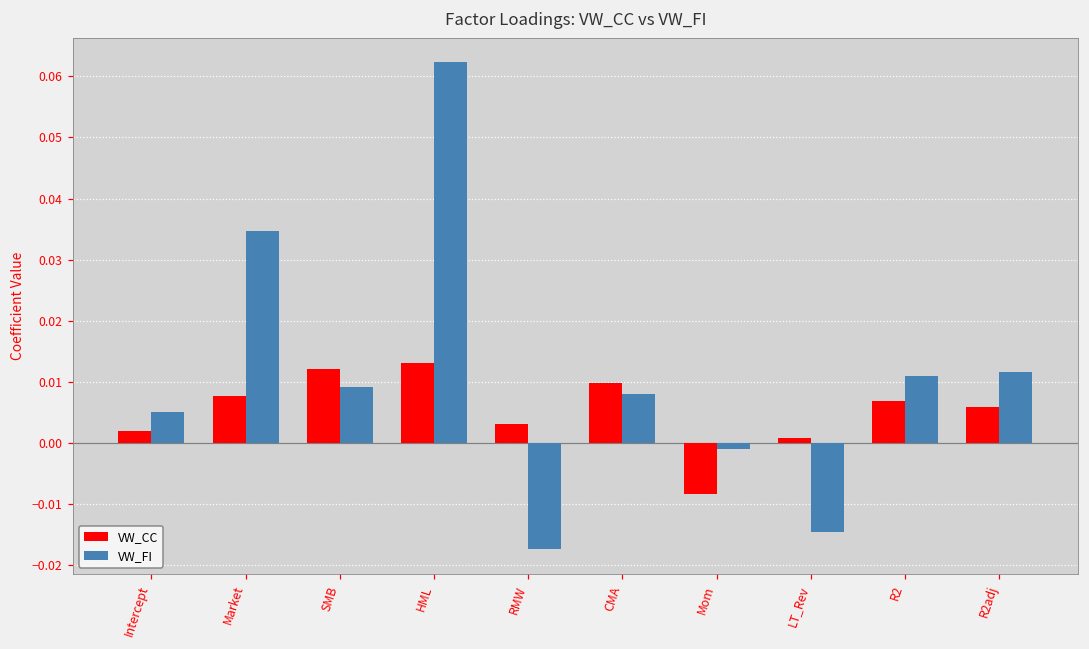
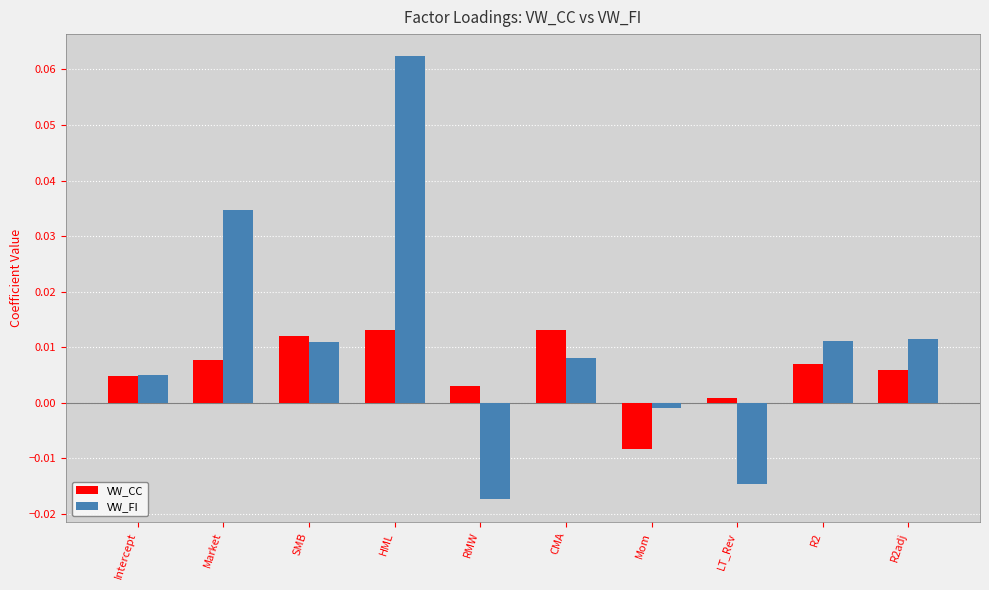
VW_CC, Intercept: 0.002 -> 0.005
VW_FI, SMB: 0.009 -> 0.011
VW_CC, CMA: 0.010 -> 0.013
